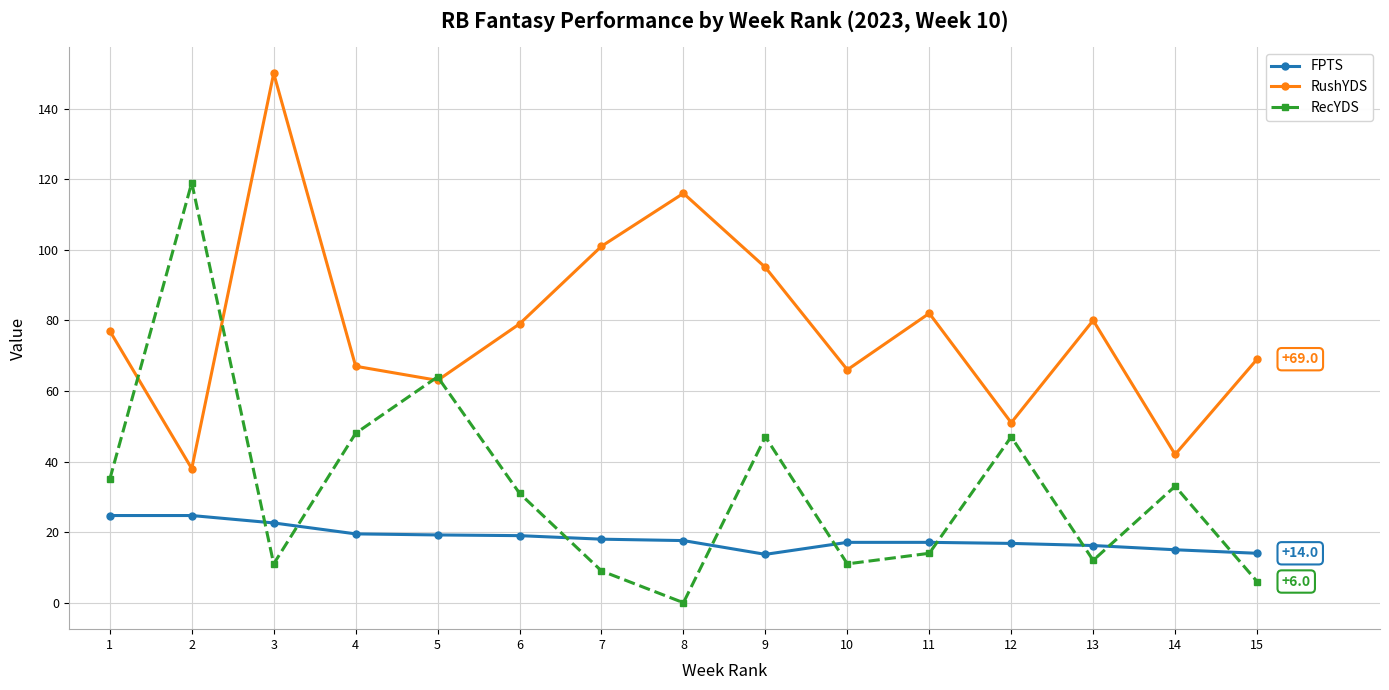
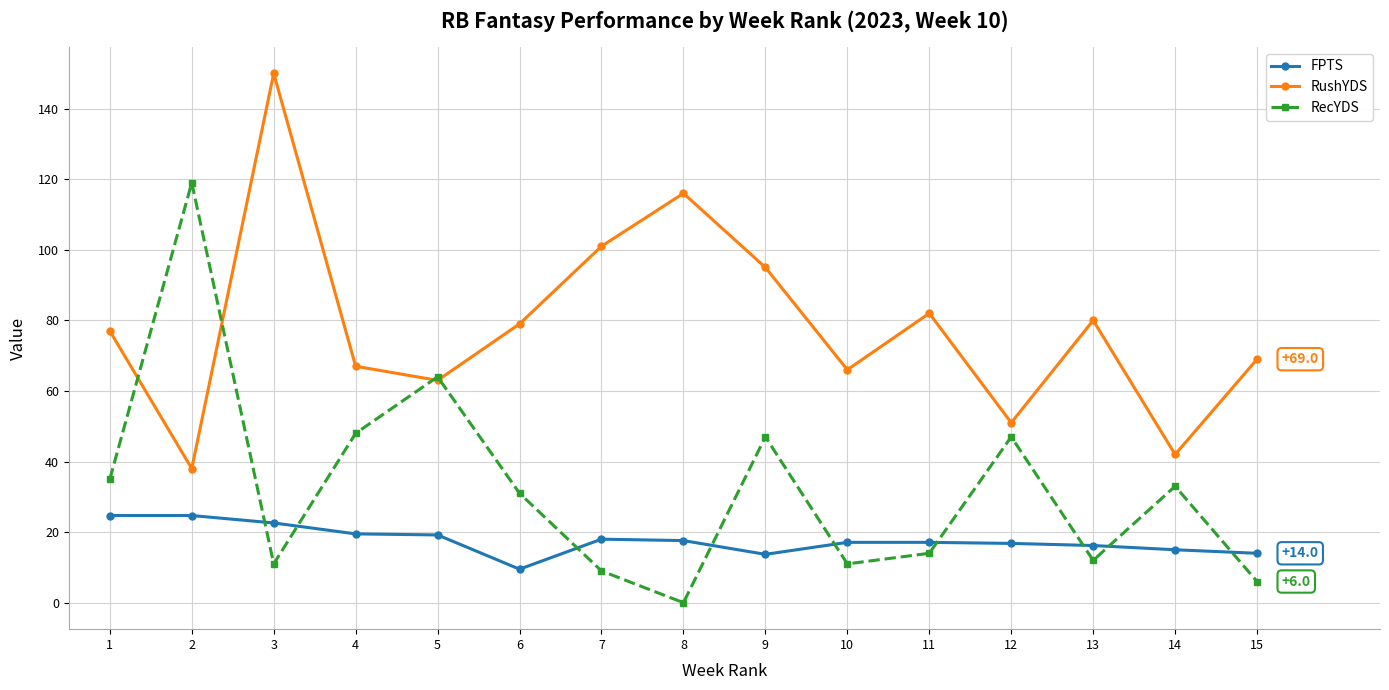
FPTS, 6: 19 -> 10
